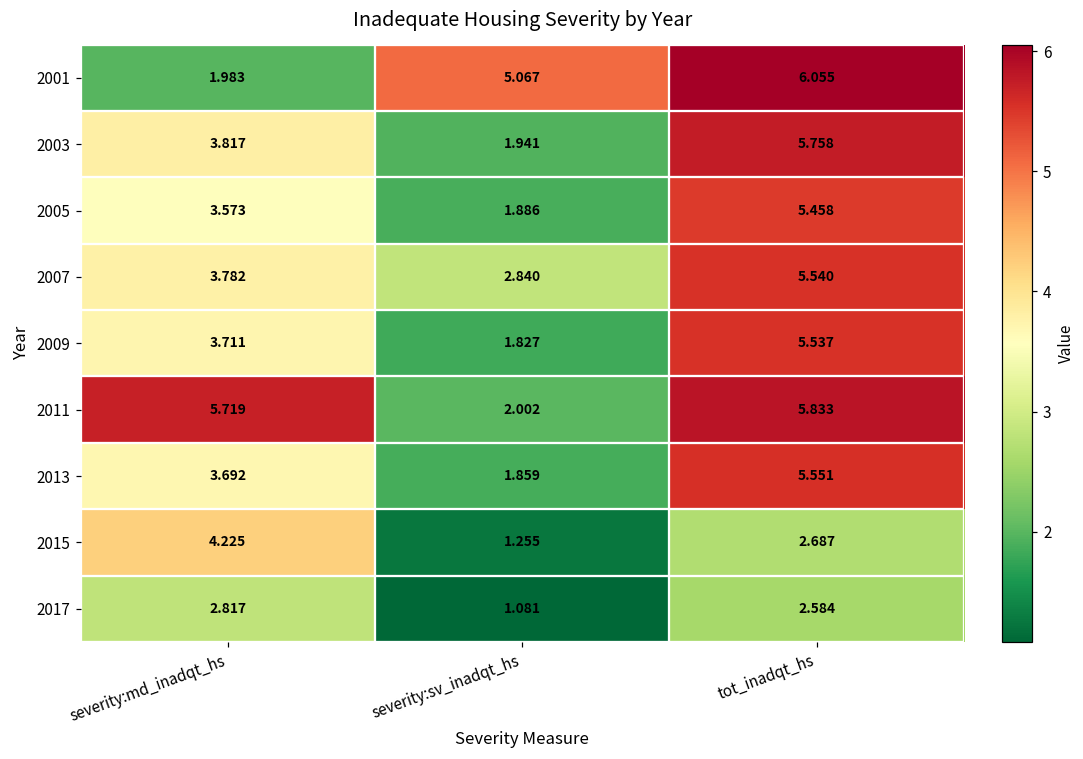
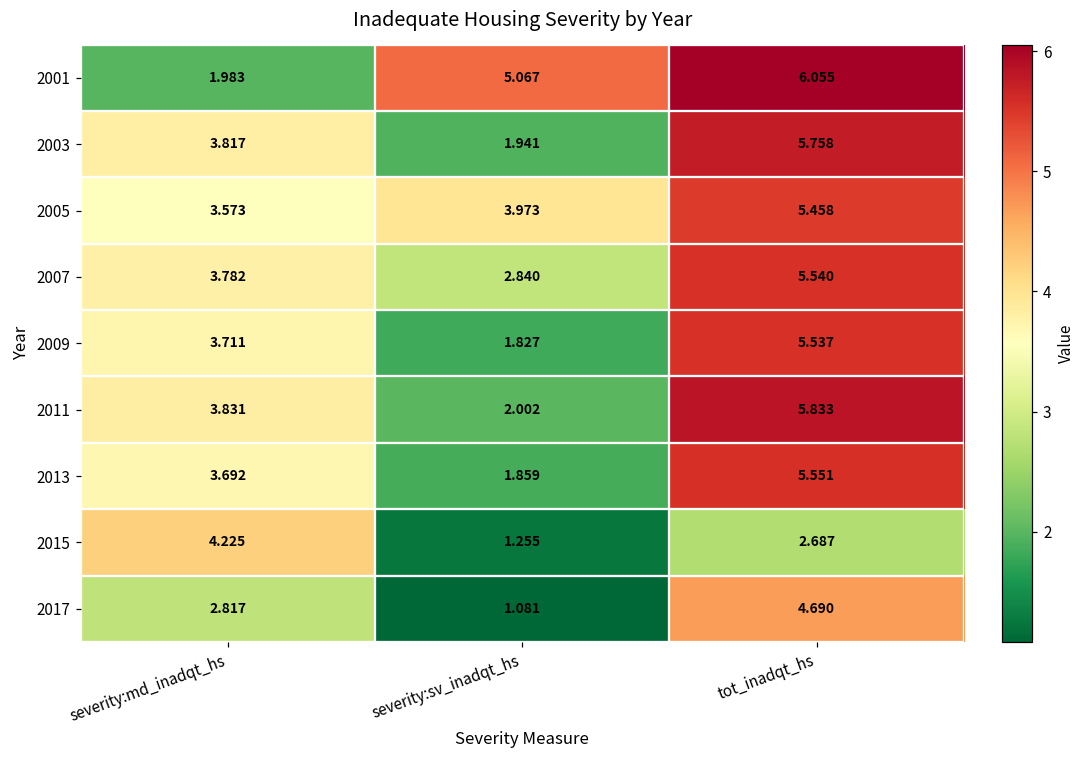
2005, severity:sv_inadqt_hs: 1.886 -> 3.973
2011, severity:md_inadqt_hs: 5.719 -> 3.831
2017, tot_inadqt_hs: 2.584 -> 4.690
